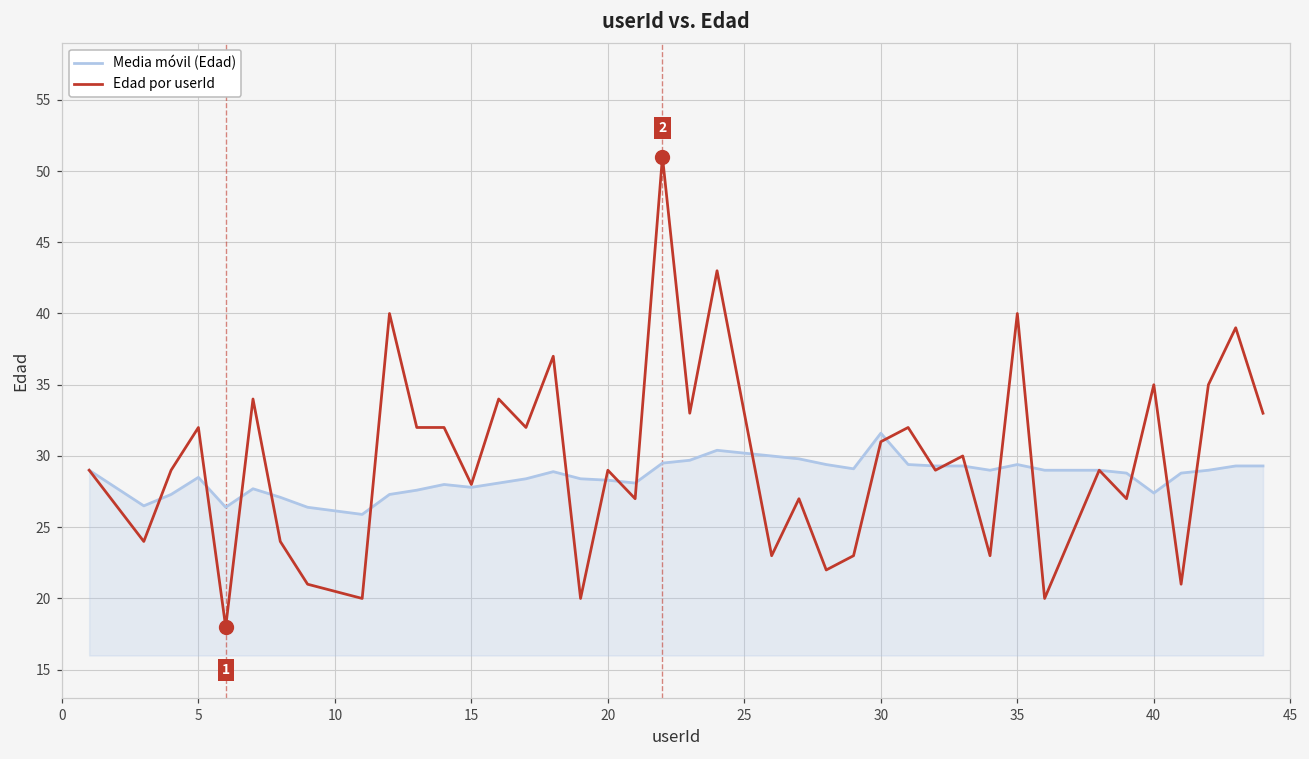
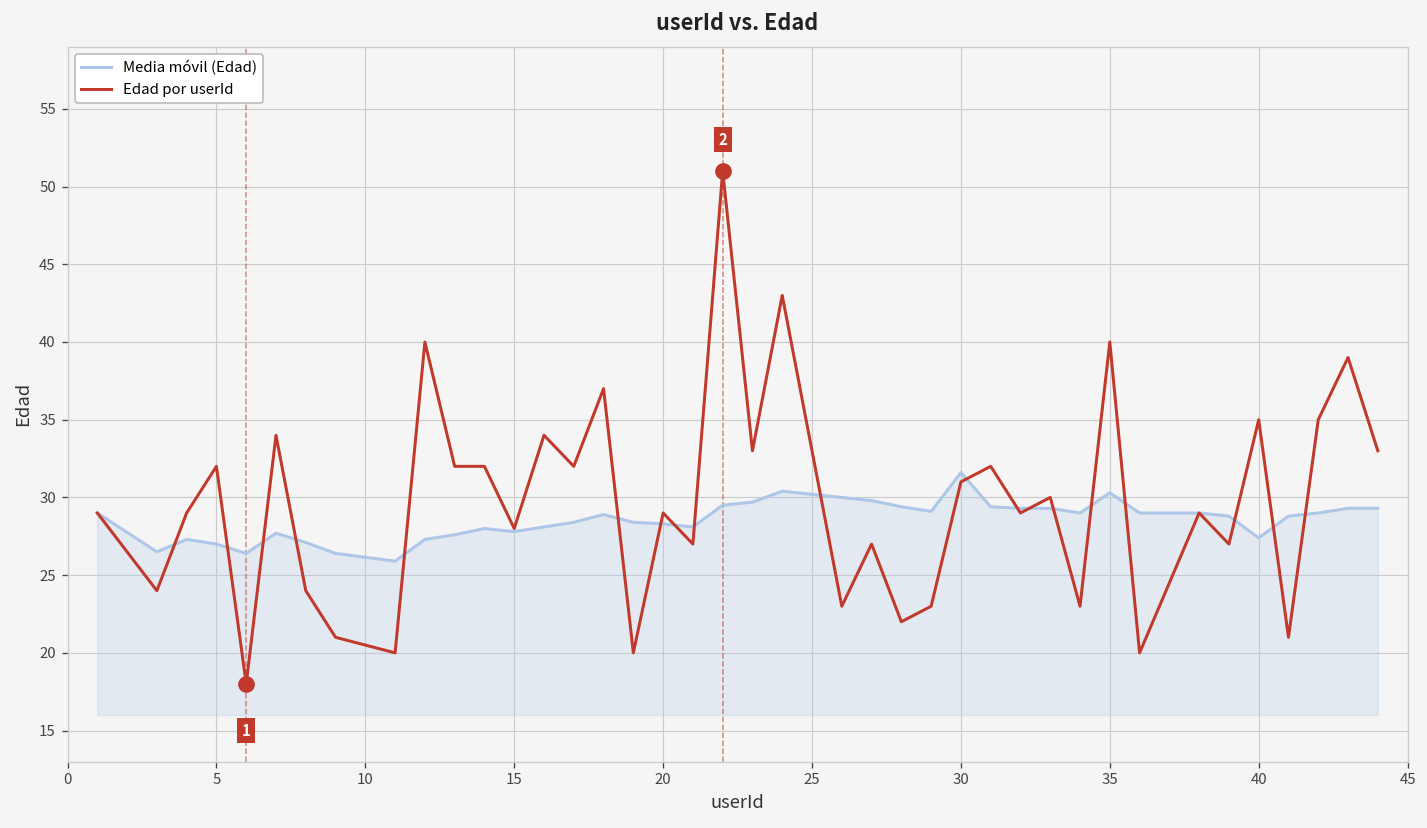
Media móvil (Edad), 5: 28.5 -> 27.0
Media móvil (Edad), 35: 29.4 -> 30.3
